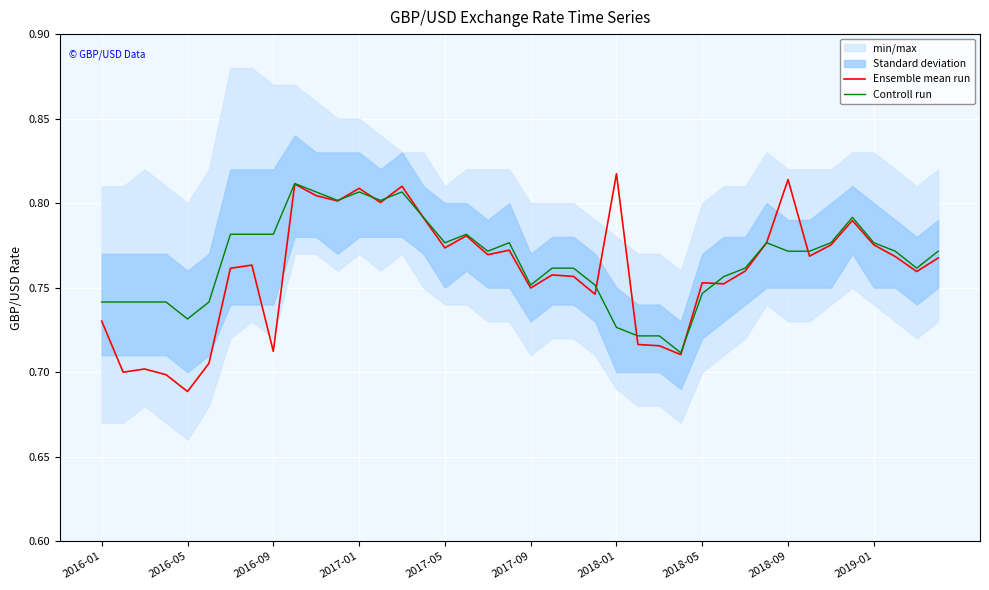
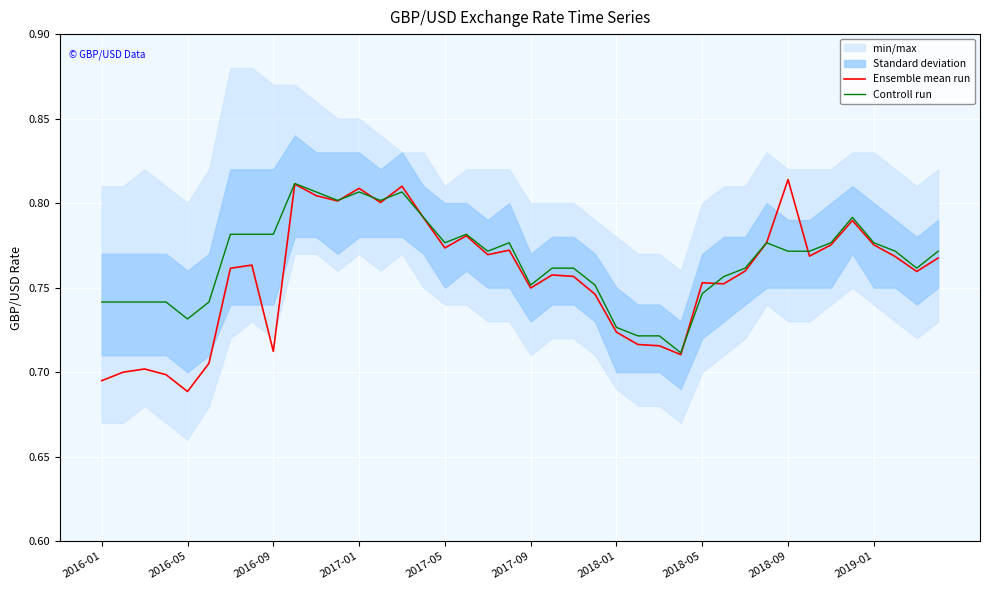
Ensemble mean run, 2016-01: 0.730 -> 0.695
Ensemble mean run, 2018-01: 0.817 -> 0.724
